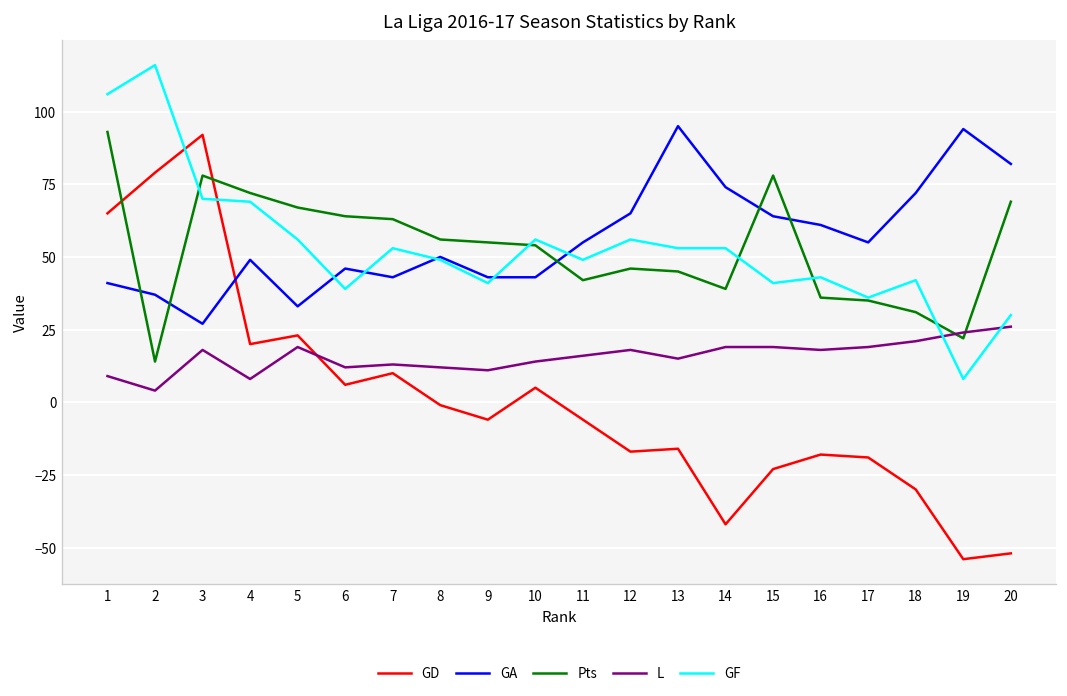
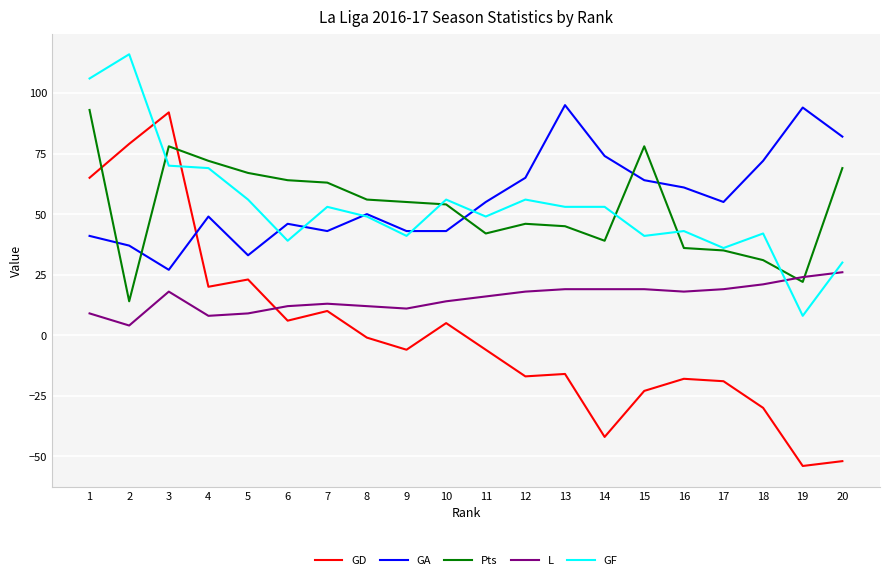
L, 5: 19 -> 9
L, 13: 15 -> 19
